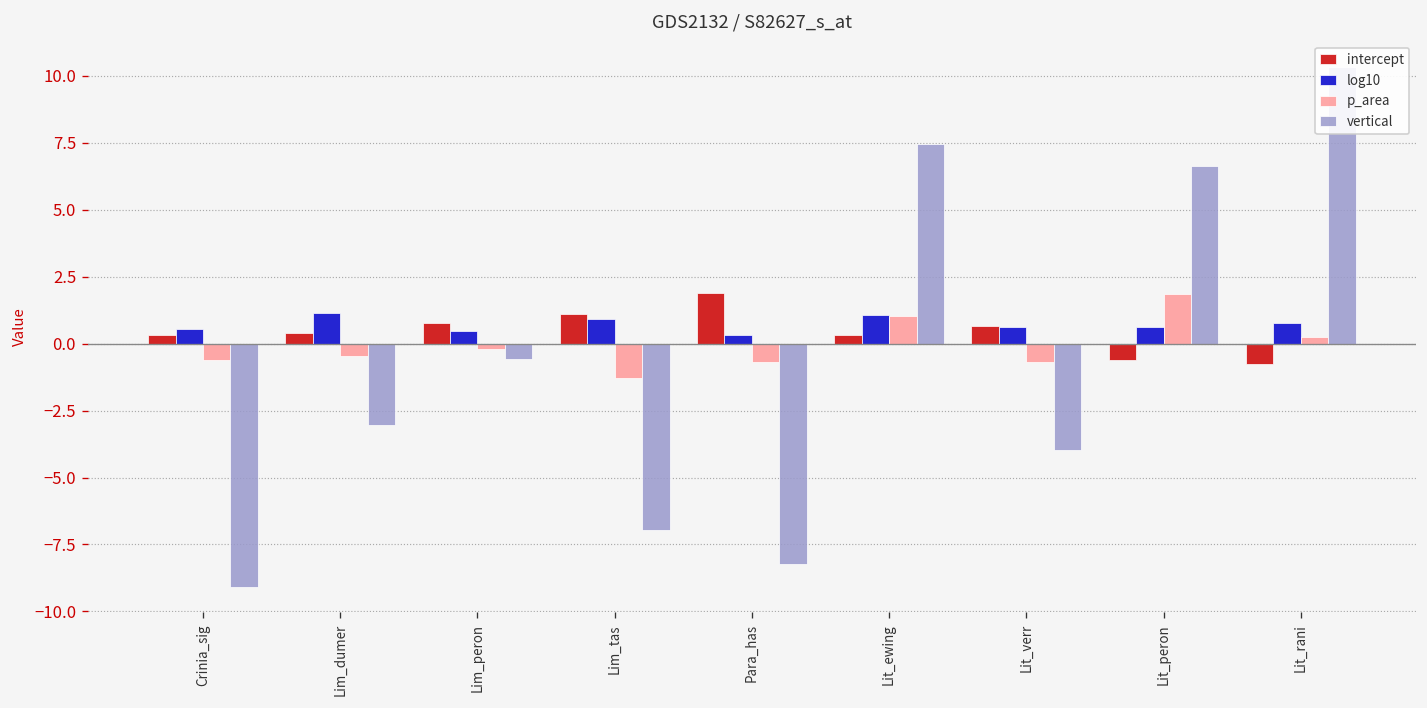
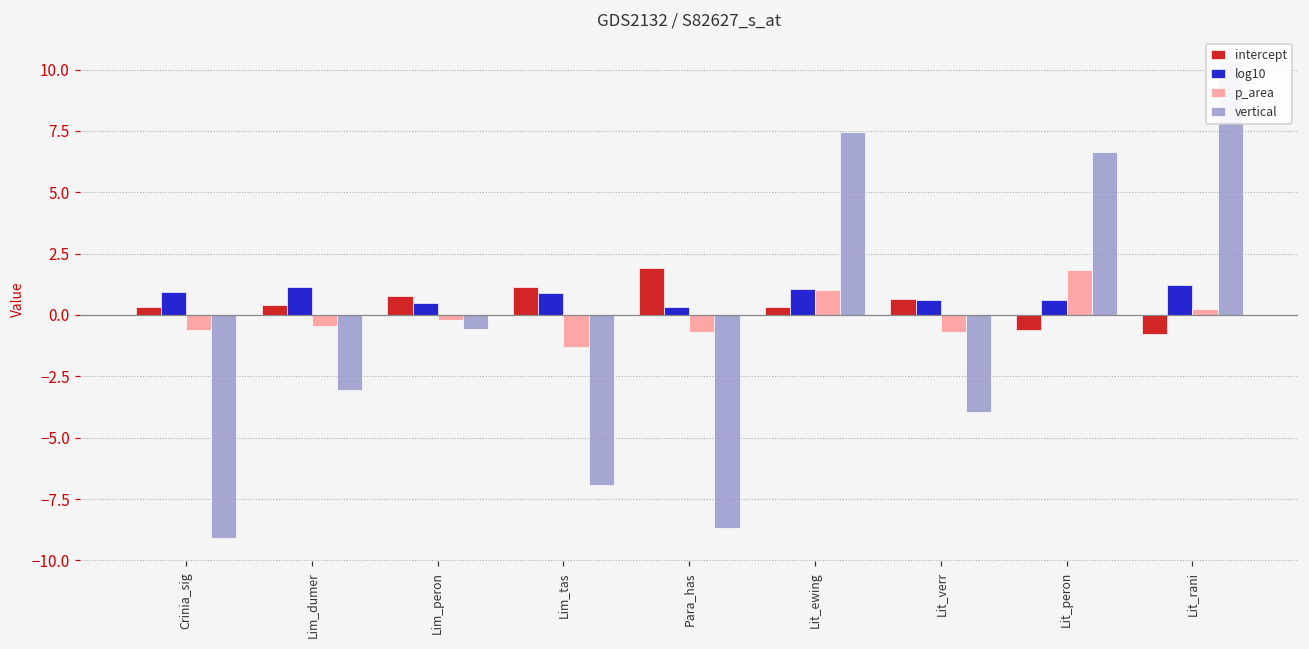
log10, Crinia_sig: 0.5 -> 0.9
vertical, Para_has: -8.2 -> -8.7
log10, Lit_rani: 0.8 -> 1.2
